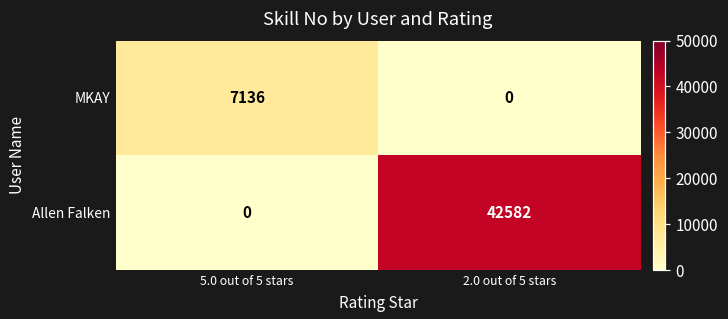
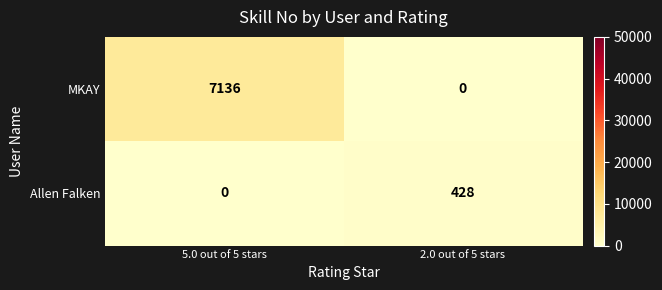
Allen Falken, 2.0 out of 5 stars: 42582 -> 428
